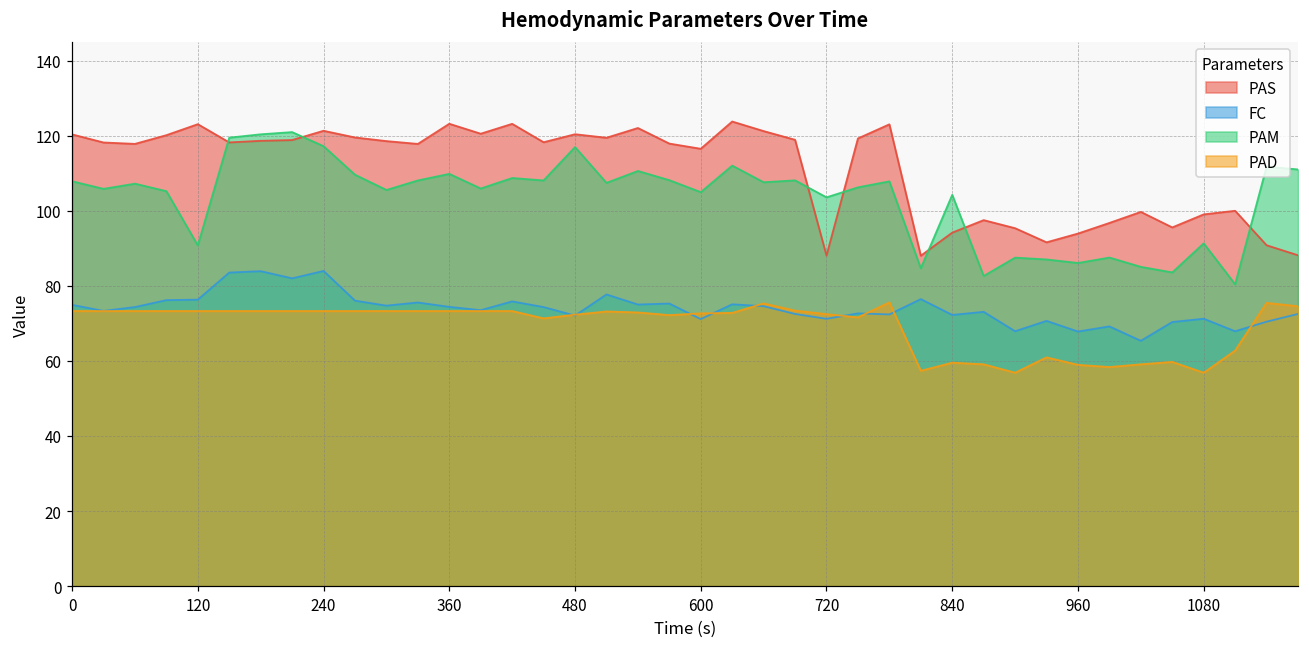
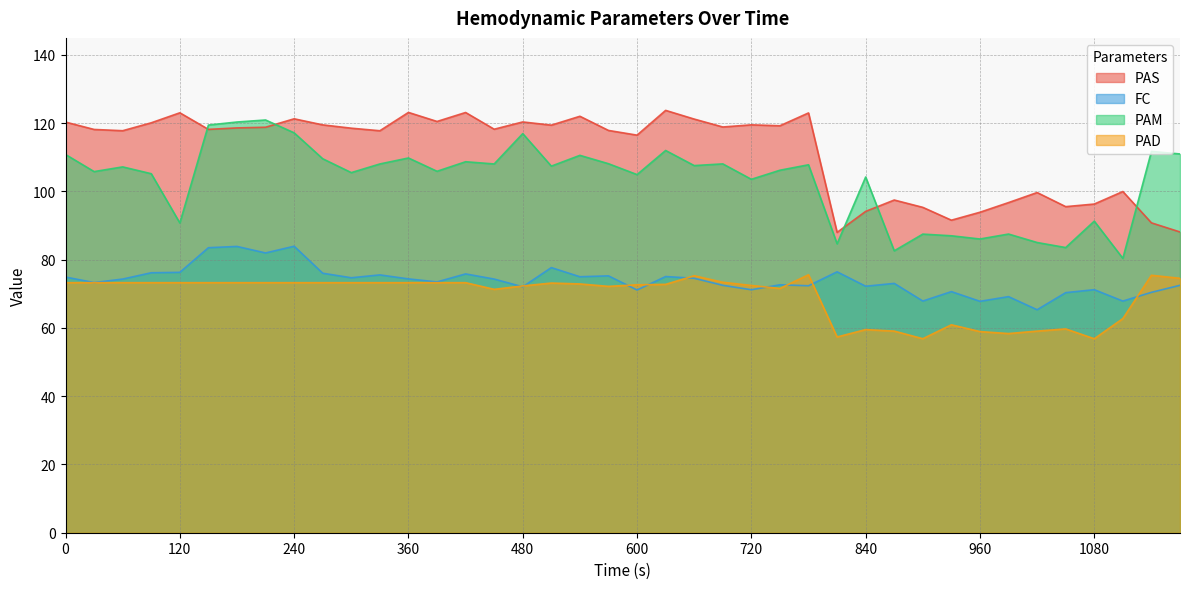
PAM, 0: 108 -> 111
PAS, 720: 88 -> 120
PAS, 1080: 99 -> 96
